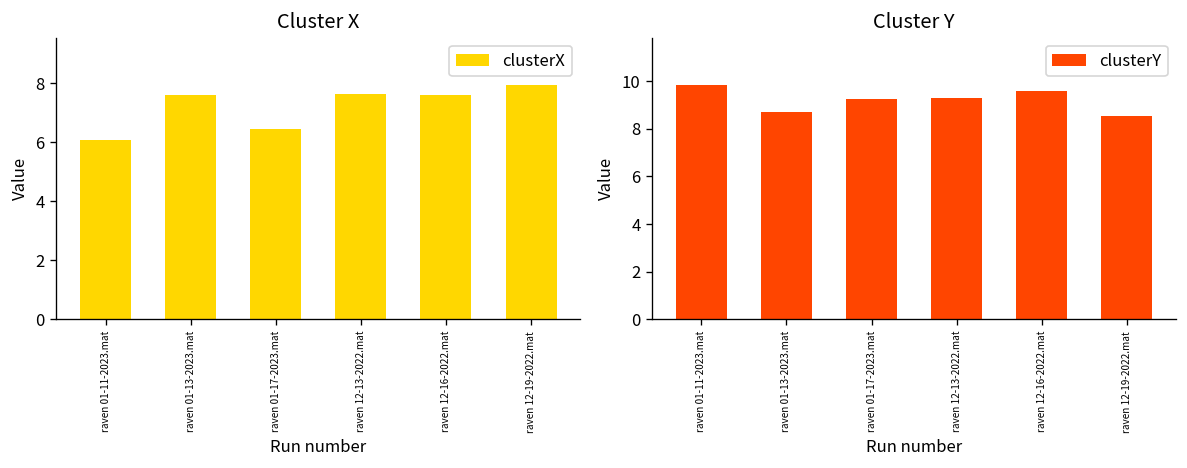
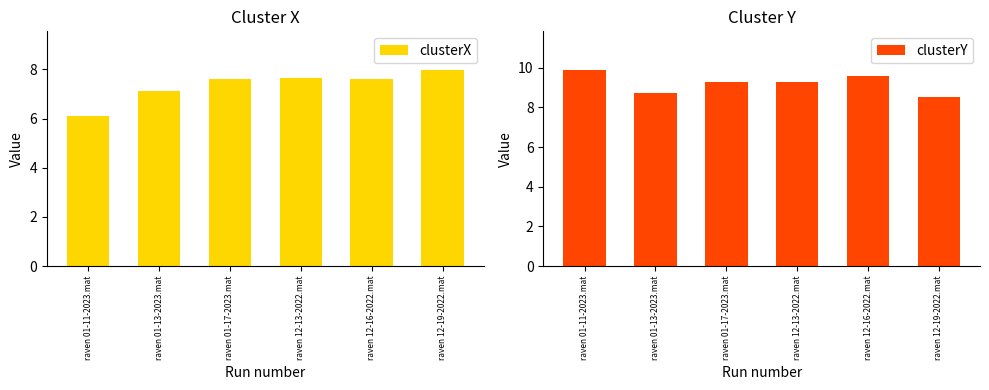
Cluster X, raven 01-13-2023.mat: 7.6 -> 7.1
Cluster X, raven 01-17-2023.mat: 6.5 -> 7.6
